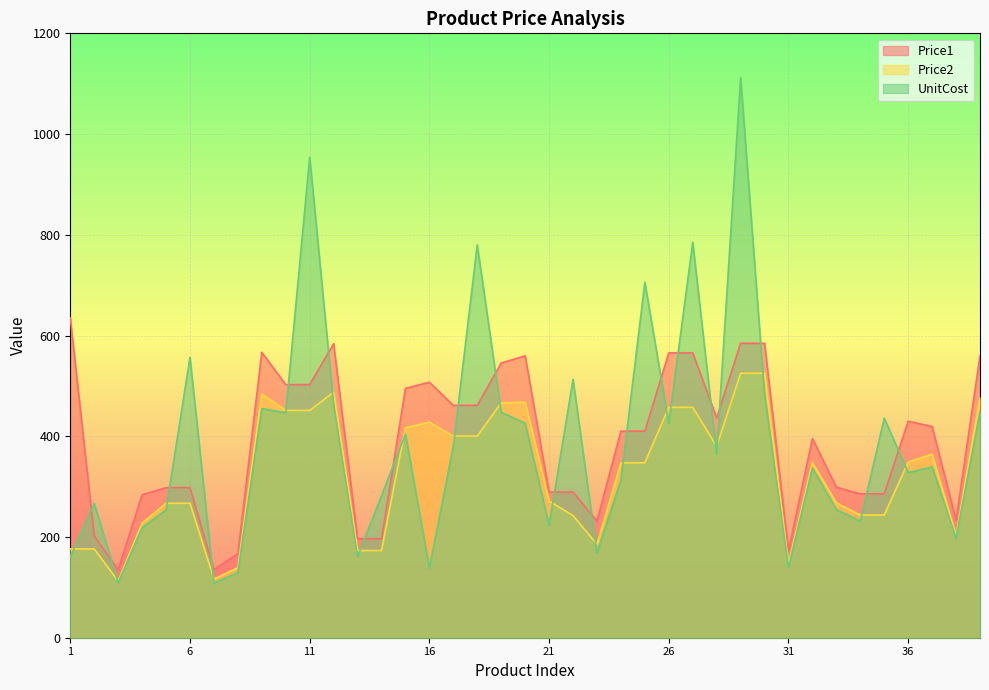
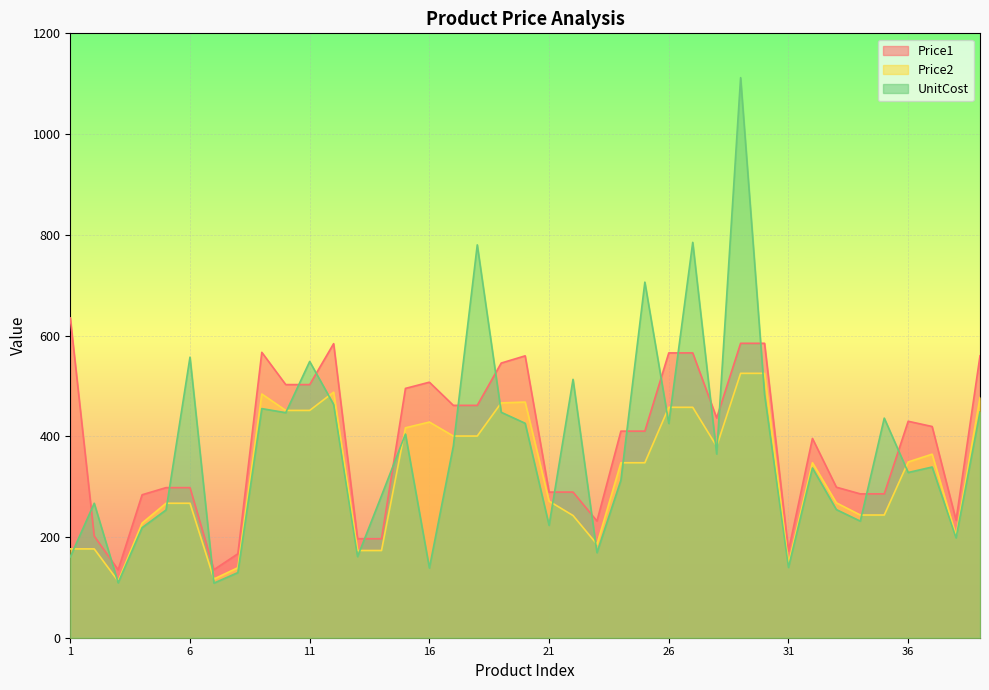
UnitCost, 11: 950 -> 550
